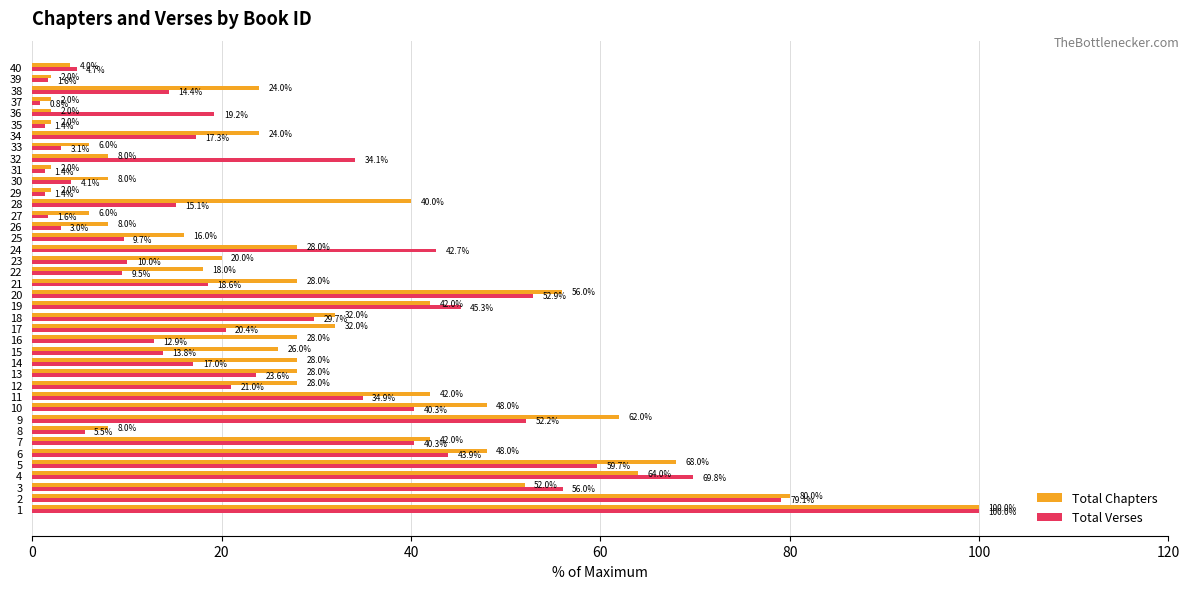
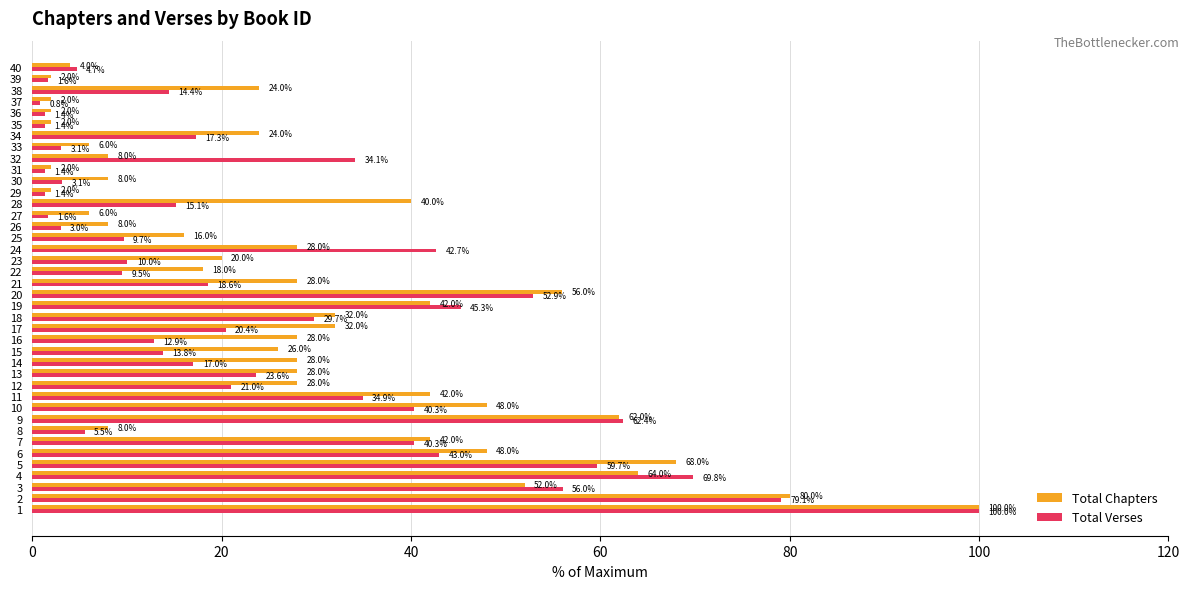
Total Verses, 36: 19.2% -> 1.4%
Total Verses, 30: 4.1% -> 3.1%
Total Verses, 9: 52.2% -> 62.4%
Total Verses, 6: 43.9% -> 43.0%
